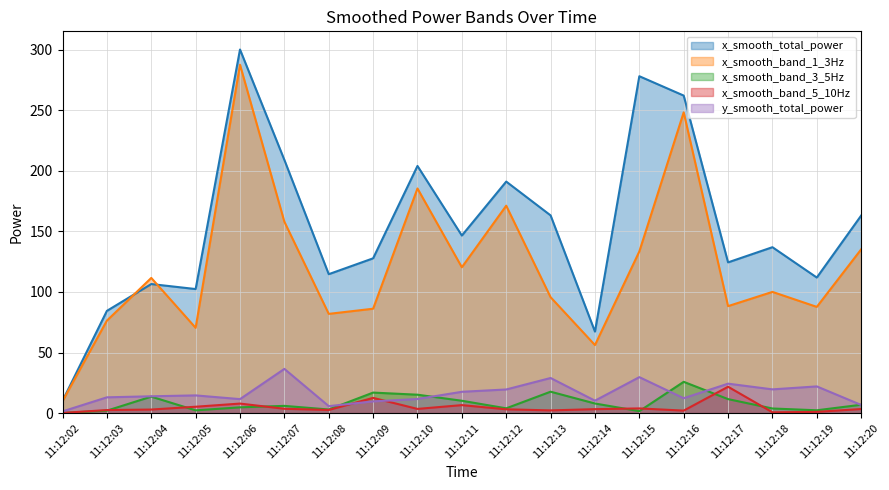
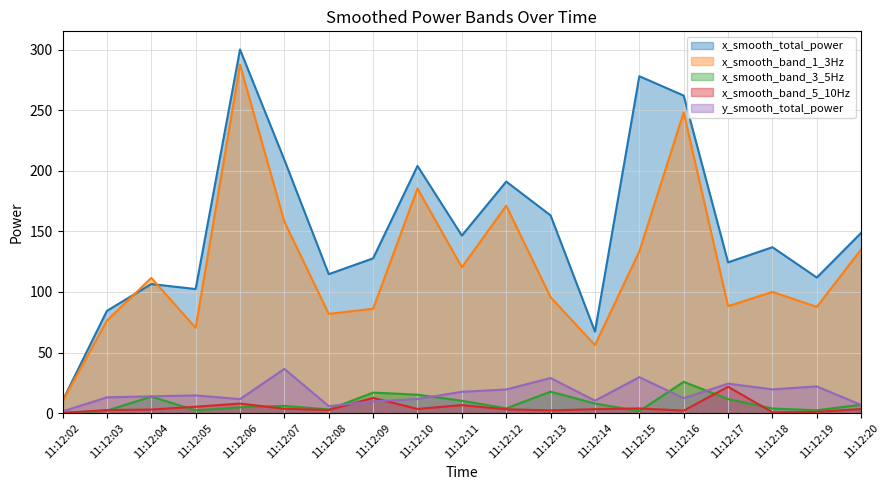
x_smooth_total_power, 11:12:20: 163 -> 149
